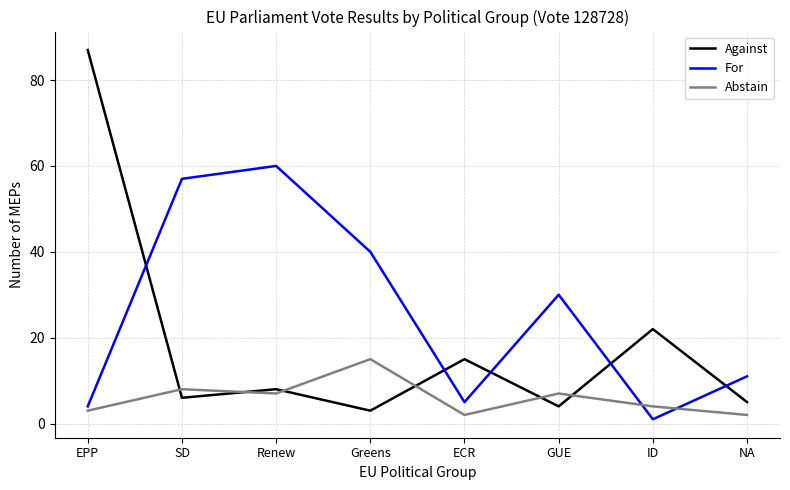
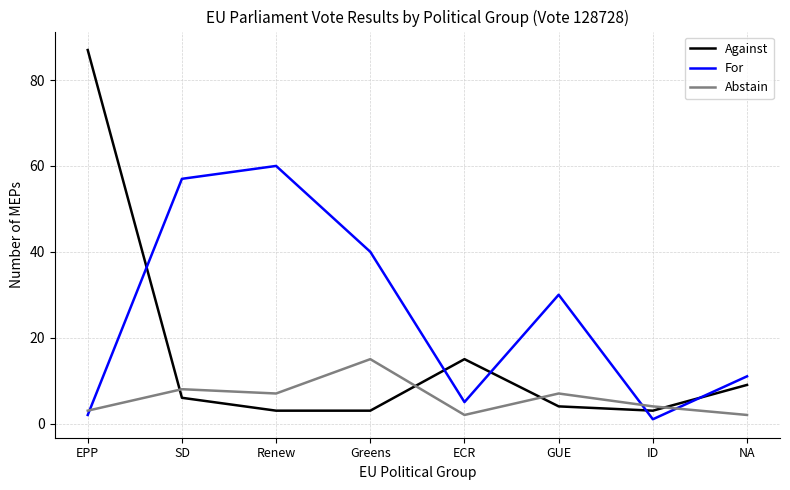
For, EPP: 4 -> 2
Against, Renew: 8 -> 3
Against, ID: 22 -> 3
Against, NA: 5 -> 9
